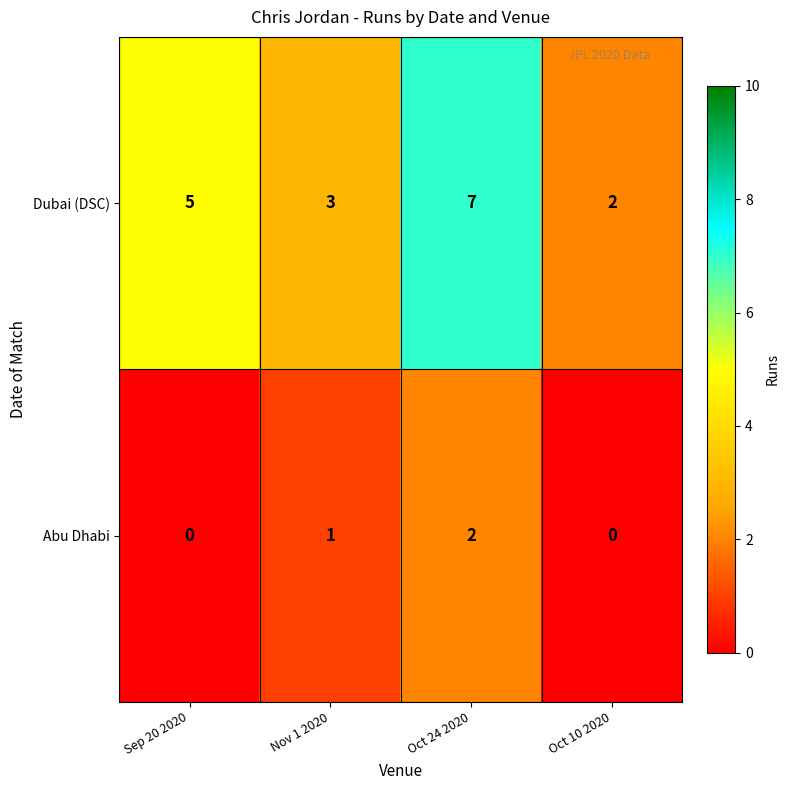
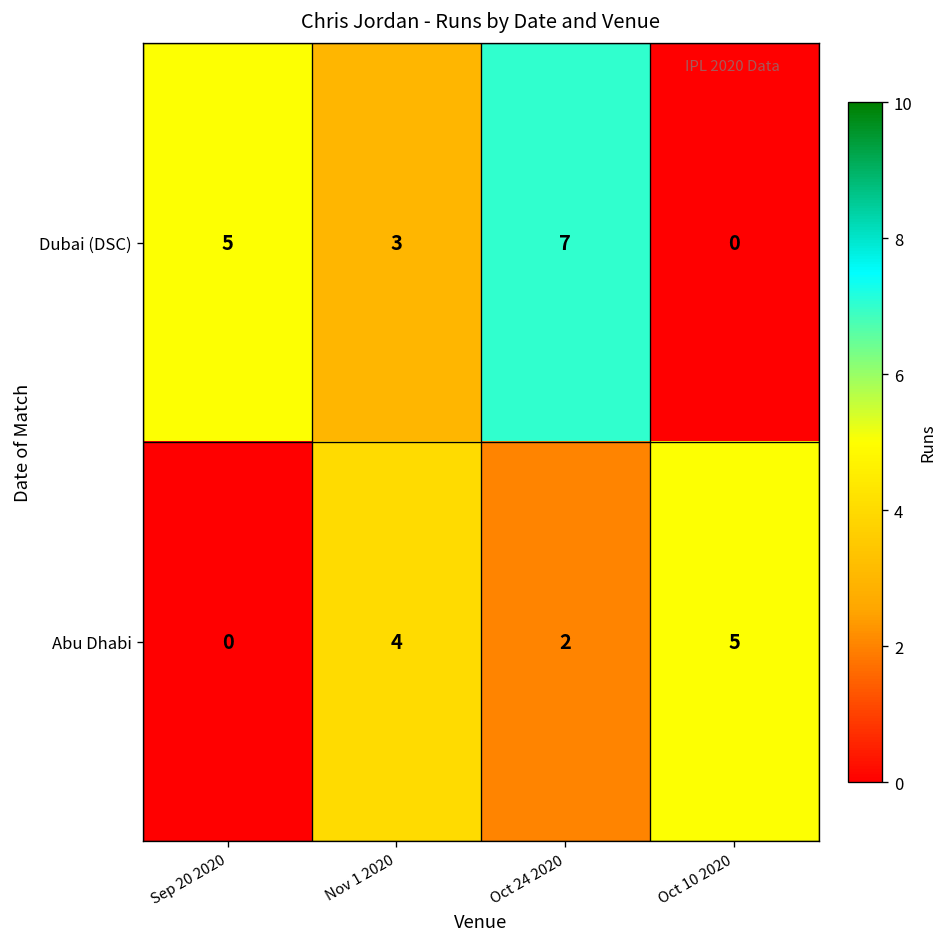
Dubai (DSC), Oct 10 2020: 2 -> 0
Abu Dhabi, Nov 1 2020: 1 -> 4
Abu Dhabi, Oct 10 2020: 0 -> 5
